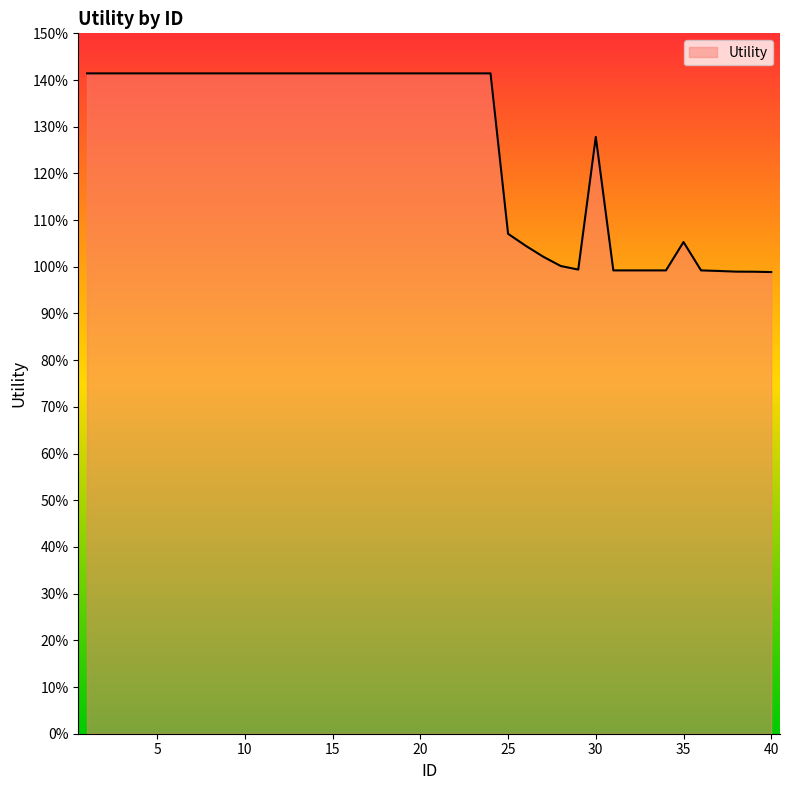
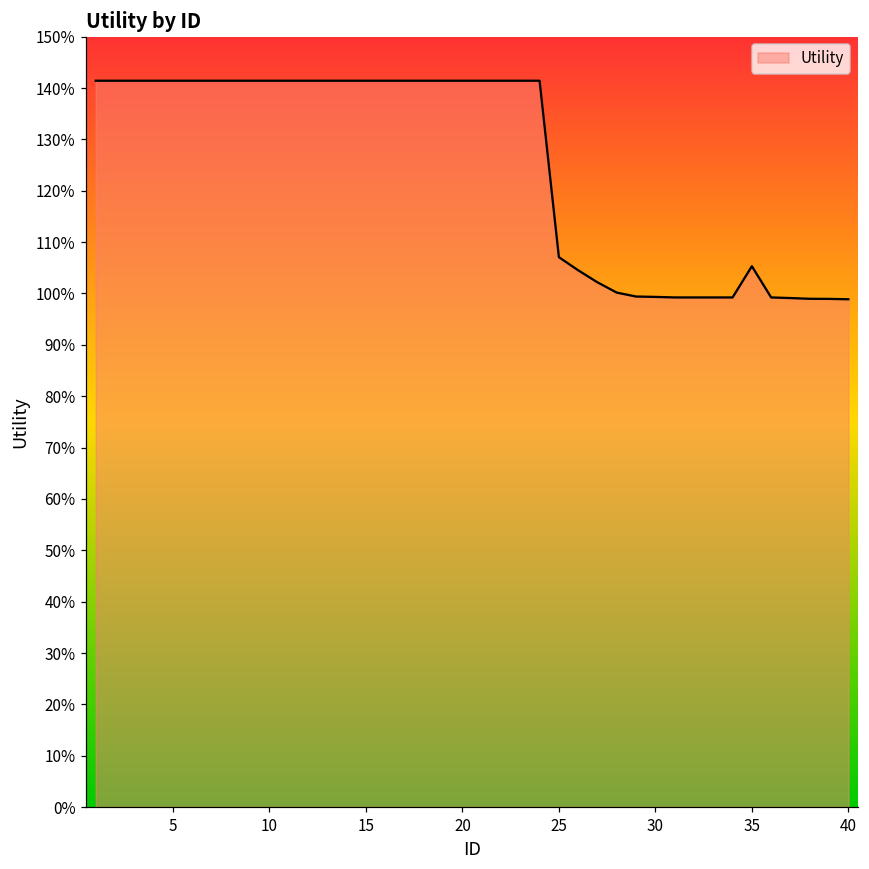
30: 128% -> 99%
